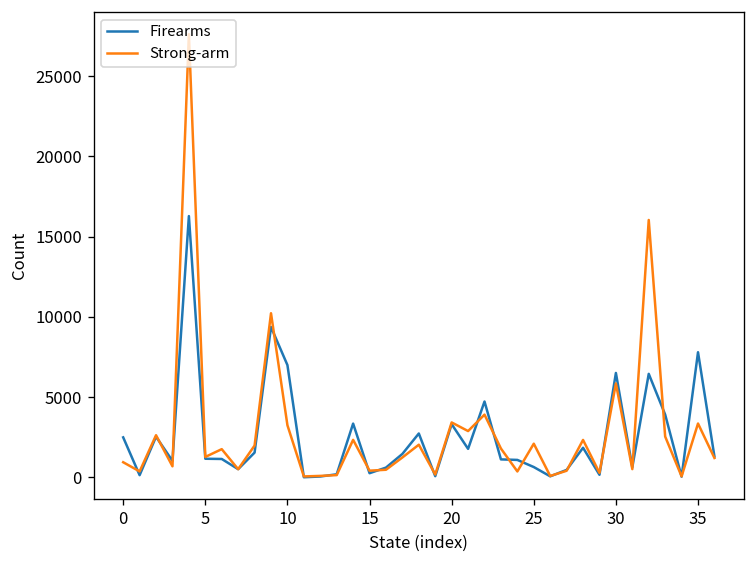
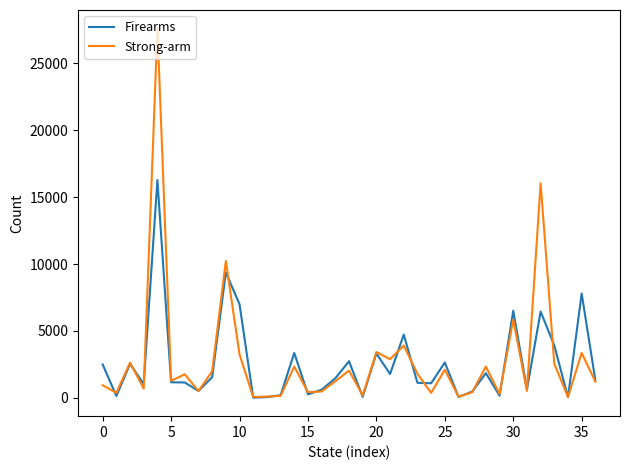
Firearms, 25: 600 -> 2600
